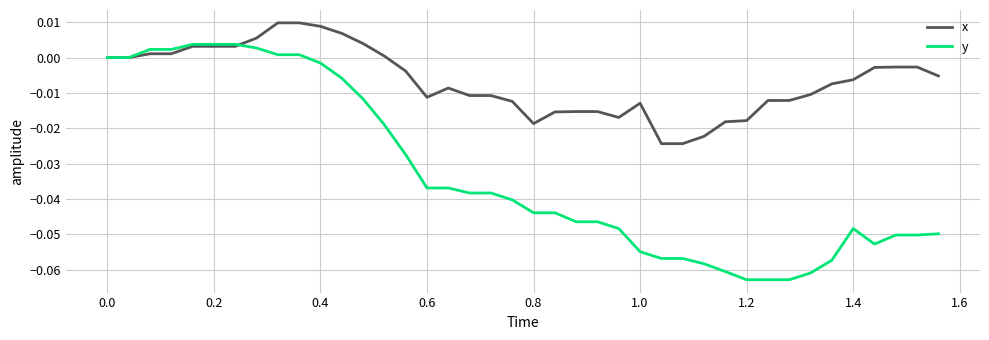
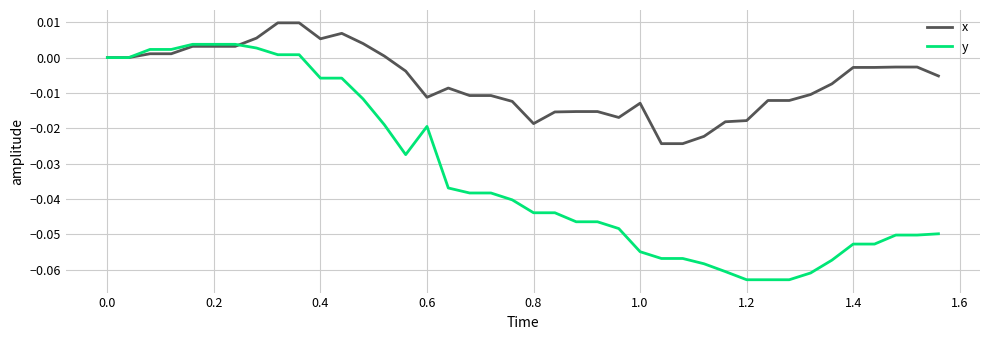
x, 0.4: 0.009 -> 0.005
y, 0.4: -0.002 -> -0.006
y, 0.6: -0.037 -> -0.019
x, 1.4: -0.006 -> -0.003
y, 1.4: -0.048 -> -0.053
